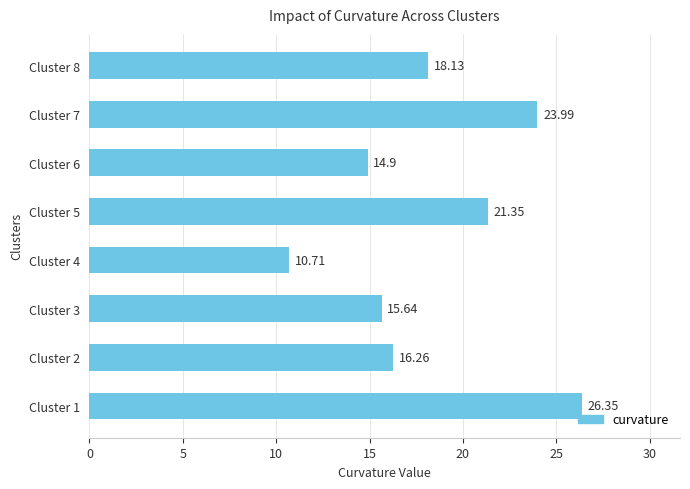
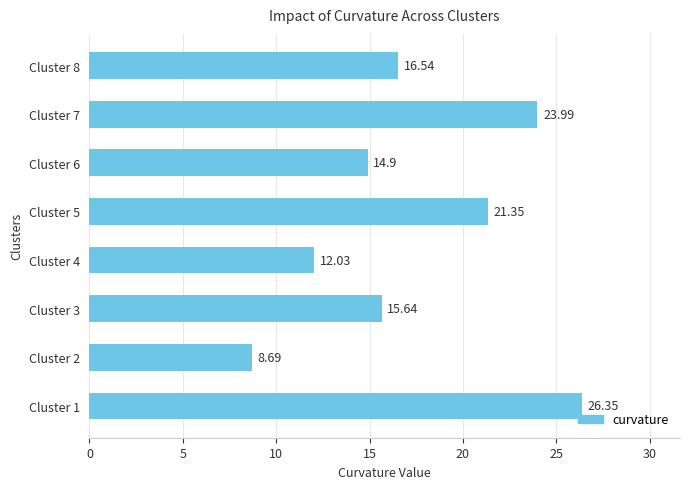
Cluster 8: 18.13 -> 16.54
Cluster 4: 10.71 -> 12.03
Cluster 2: 16.26 -> 8.69
